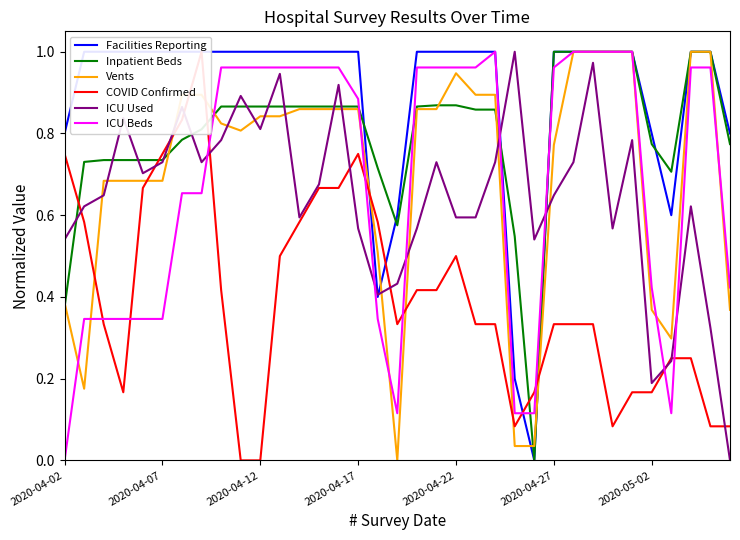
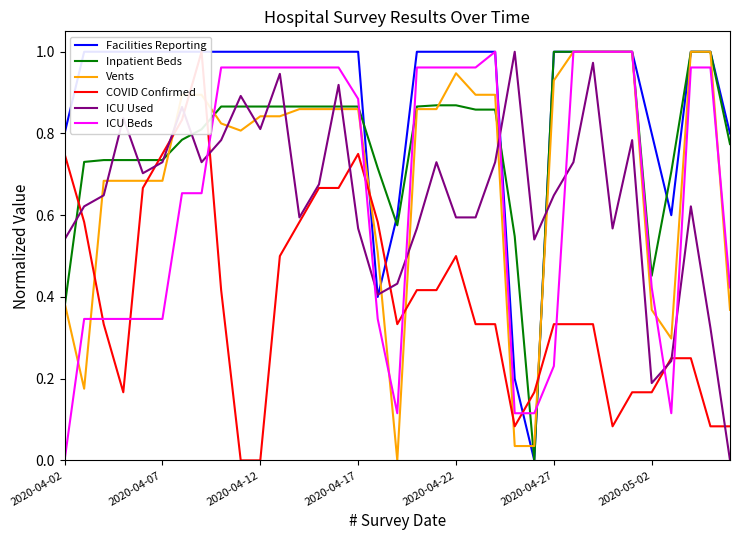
Vents, 2020-04-27: 0.77 -> 0.93
ICU Beds, 2020-04-27: 0.96 -> 0.23
Inpatient Beds, 2020-05-02: 0.77 -> 0.45
